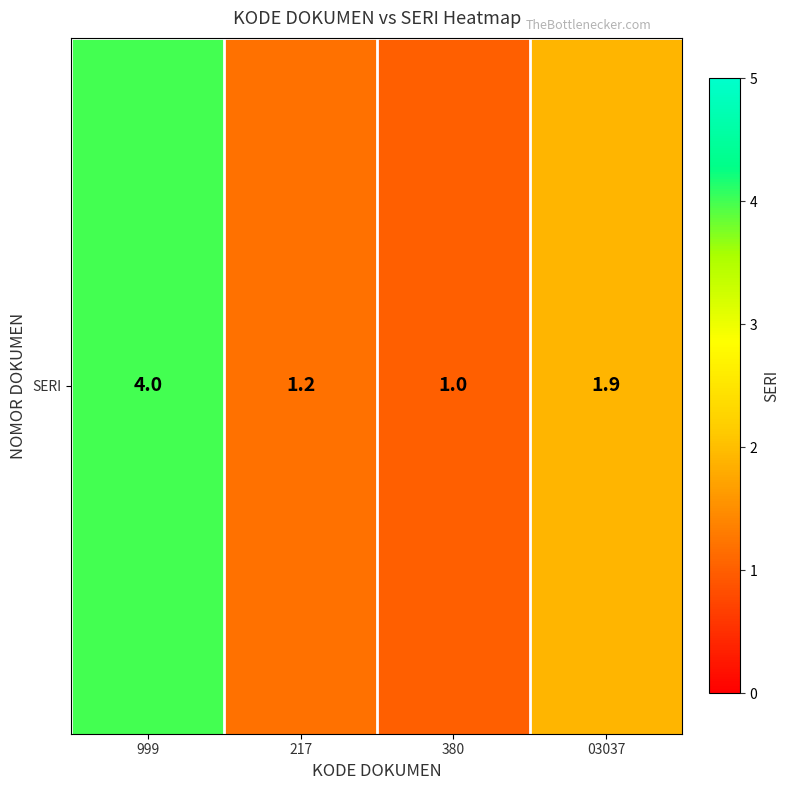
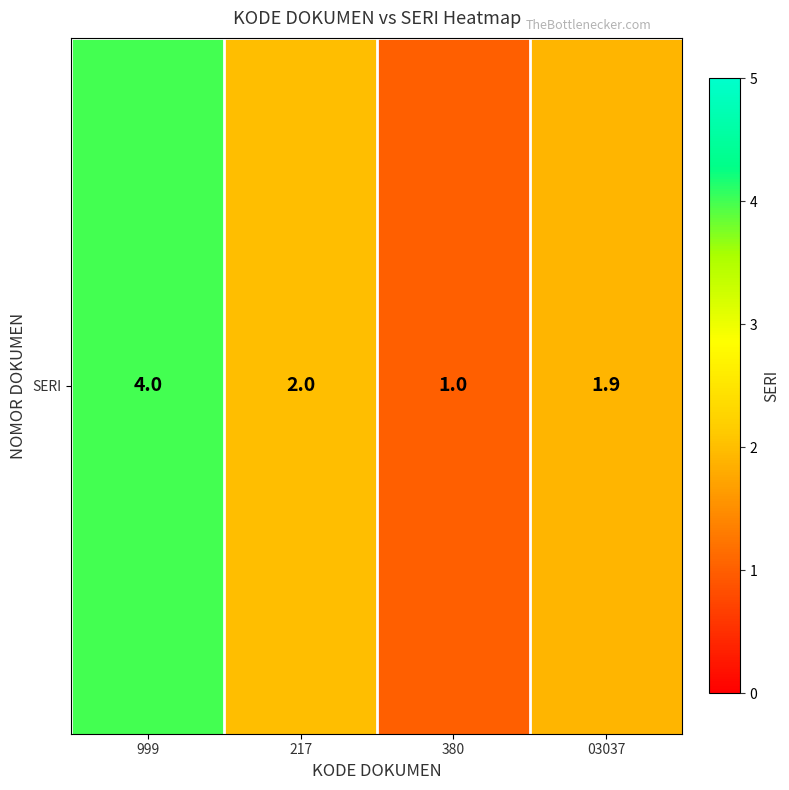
SERI, 217: 1.2 -> 2.0
